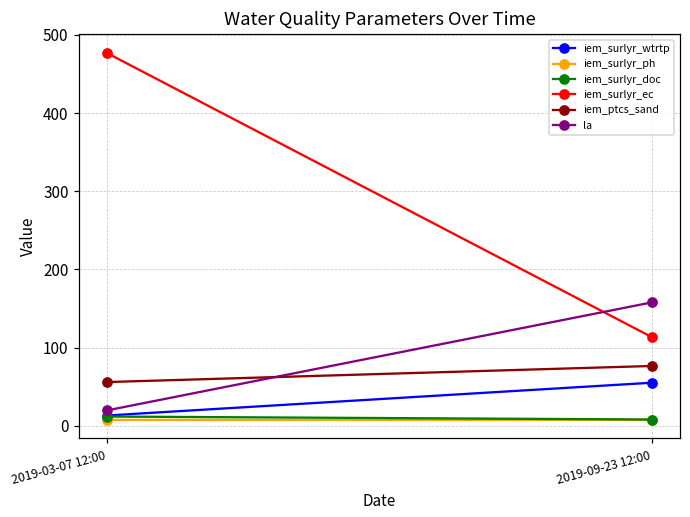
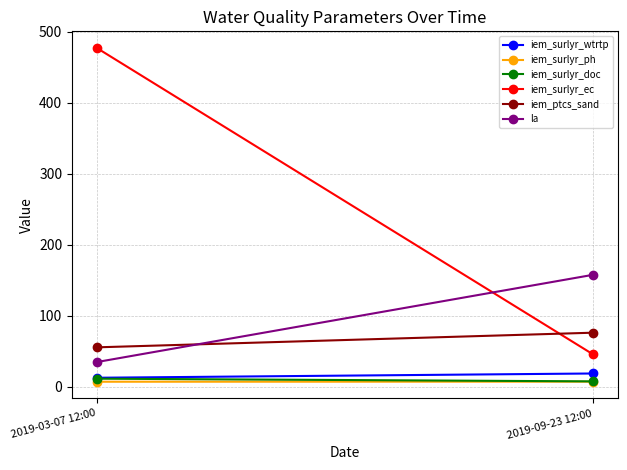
la, 2019-03-07 12:00: 20 -> 40
iem_surlyr_wtrtp, 2019-09-23 12:00: 60 -> 20
iem_surlyr_ec, 2019-09-23 12:00: 110 -> 50
